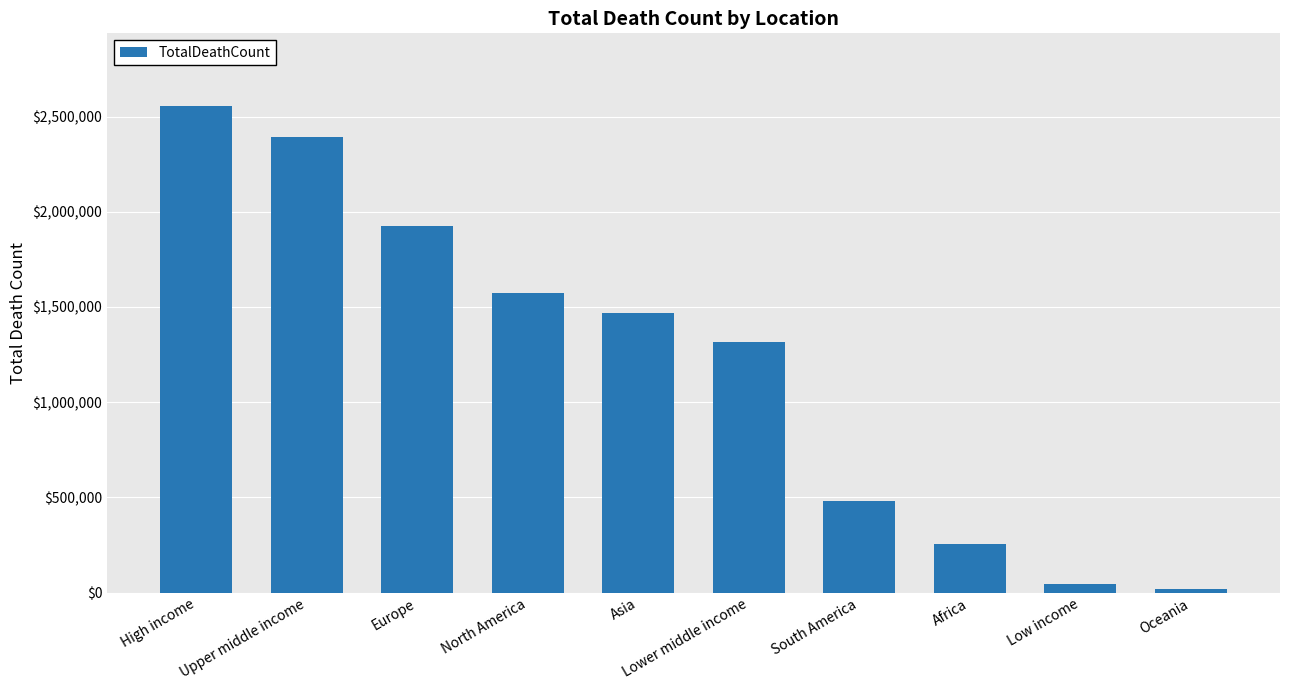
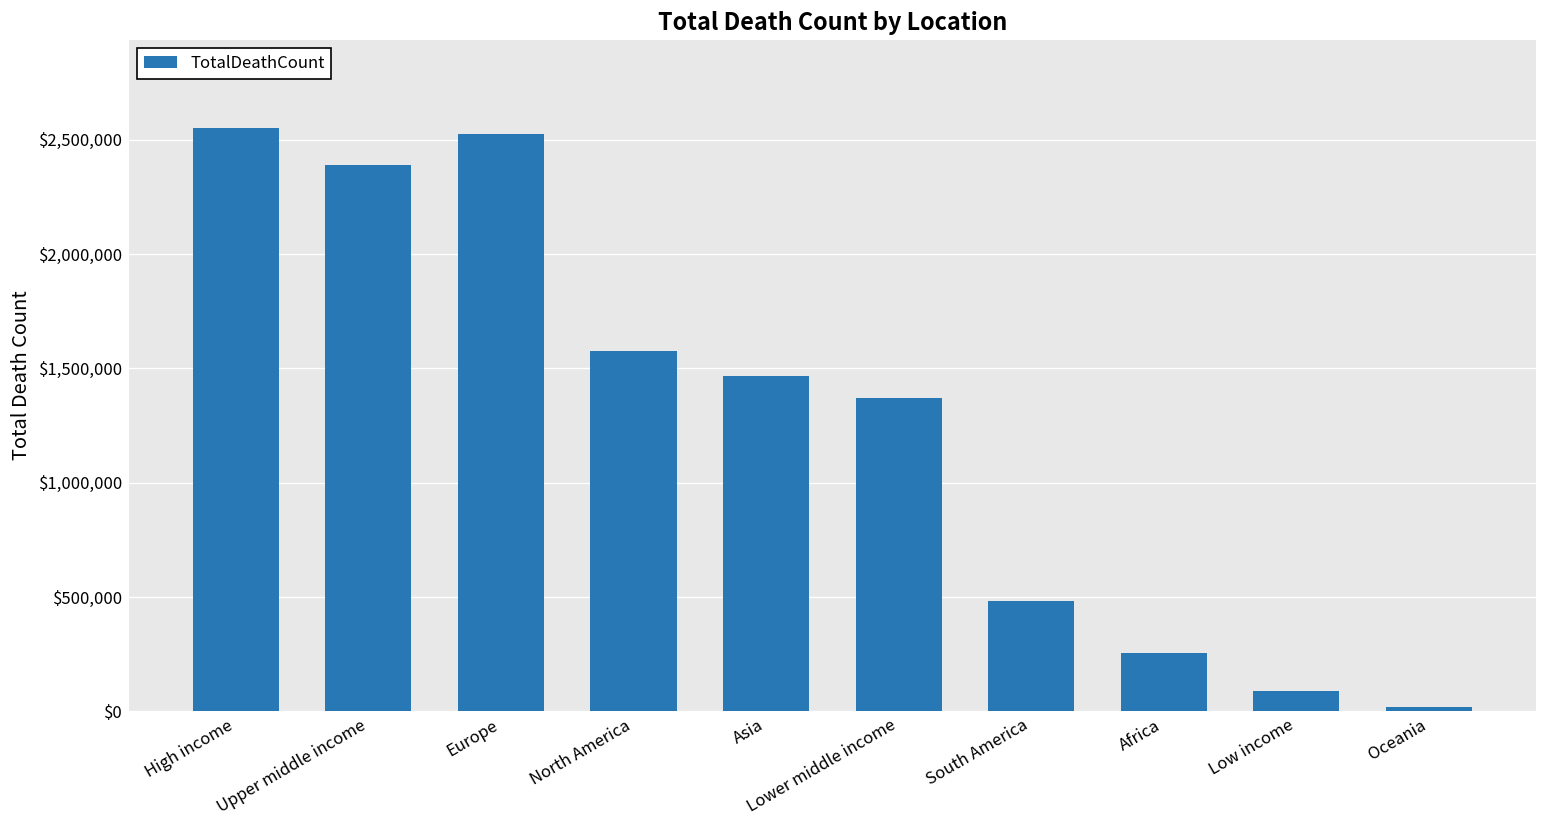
Europe: $1,930,000 -> $2,520,000
Lower middle income: $1,320,000 -> $1,370,000
Low income: $40,000 -> $90,000
